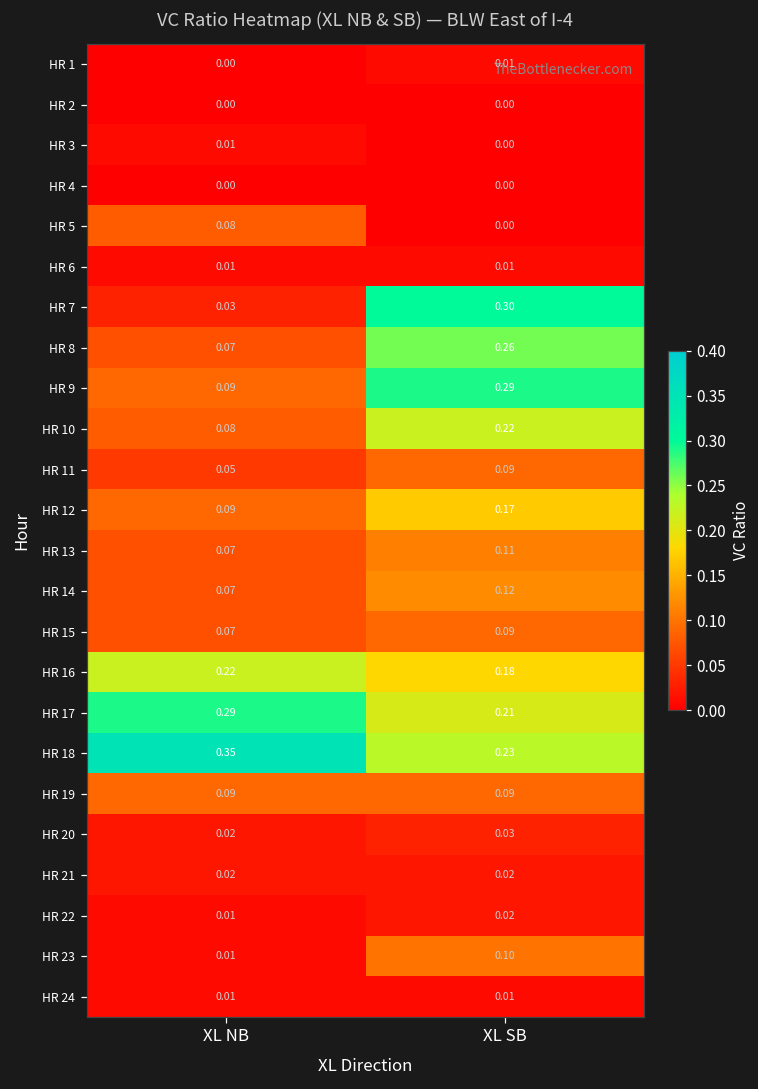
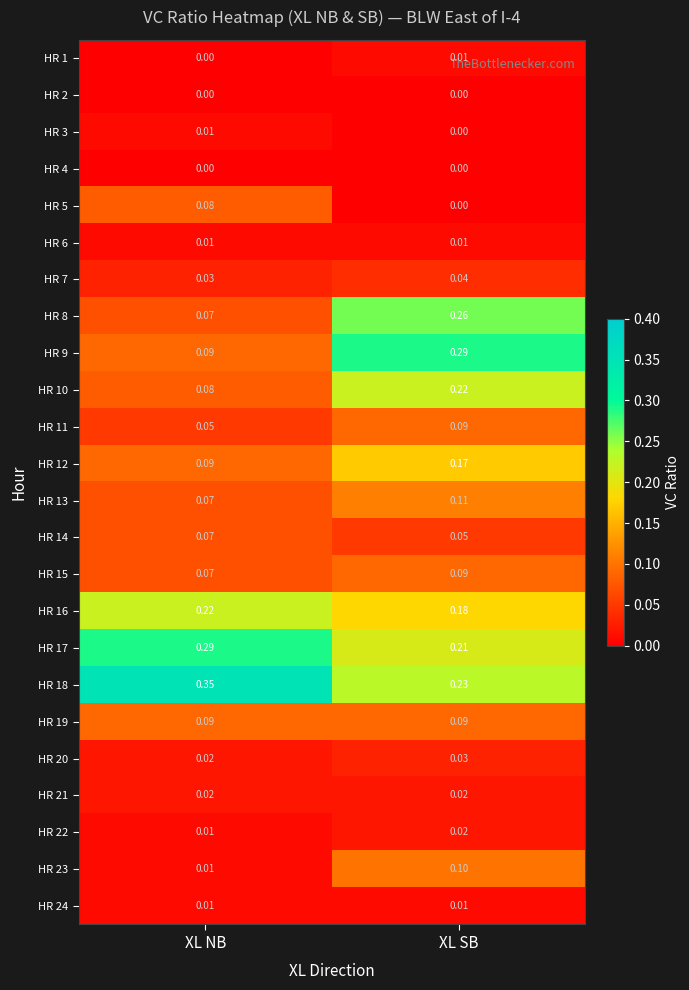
HR 7, XL SB: 0.30 -> 0.04
HR 14, XL SB: 0.12 -> 0.05
